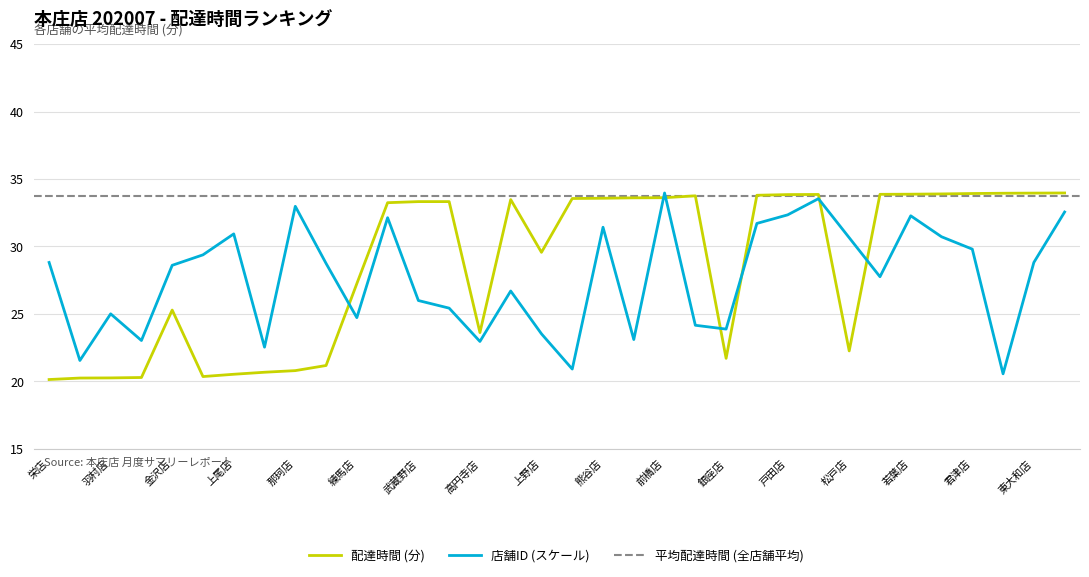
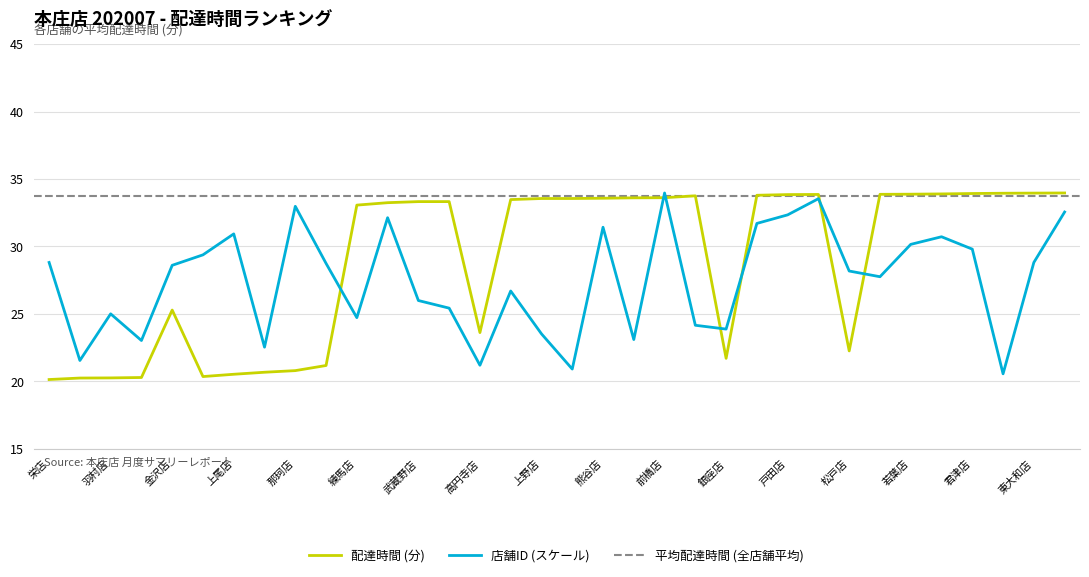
配達時間 (分), 練馬店: 27.2 -> 33.1
店舗ID (スケール), 高円寺店: 23.0 -> 21.2
配達時間 (分), 上野店: 29.6 -> 33.6
店舗ID (スケール), 松戸店: 30.6 -> 28.2
店舗ID (スケール), 若葉店: 32.3 -> 30.1
